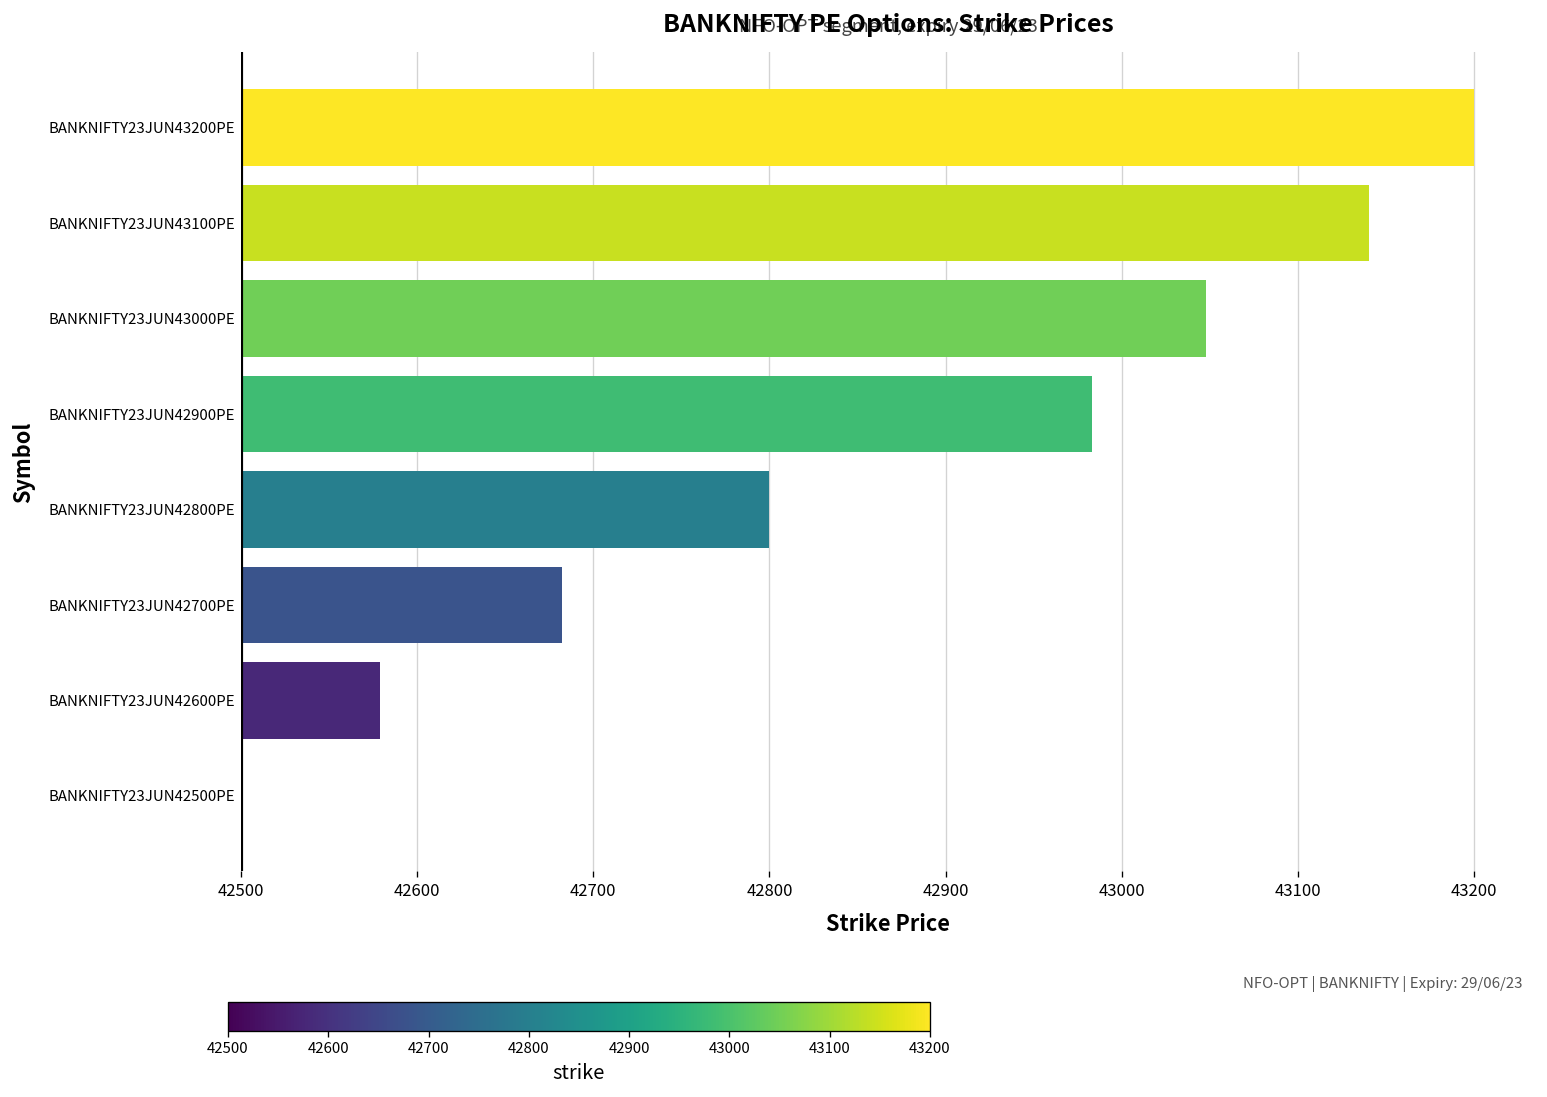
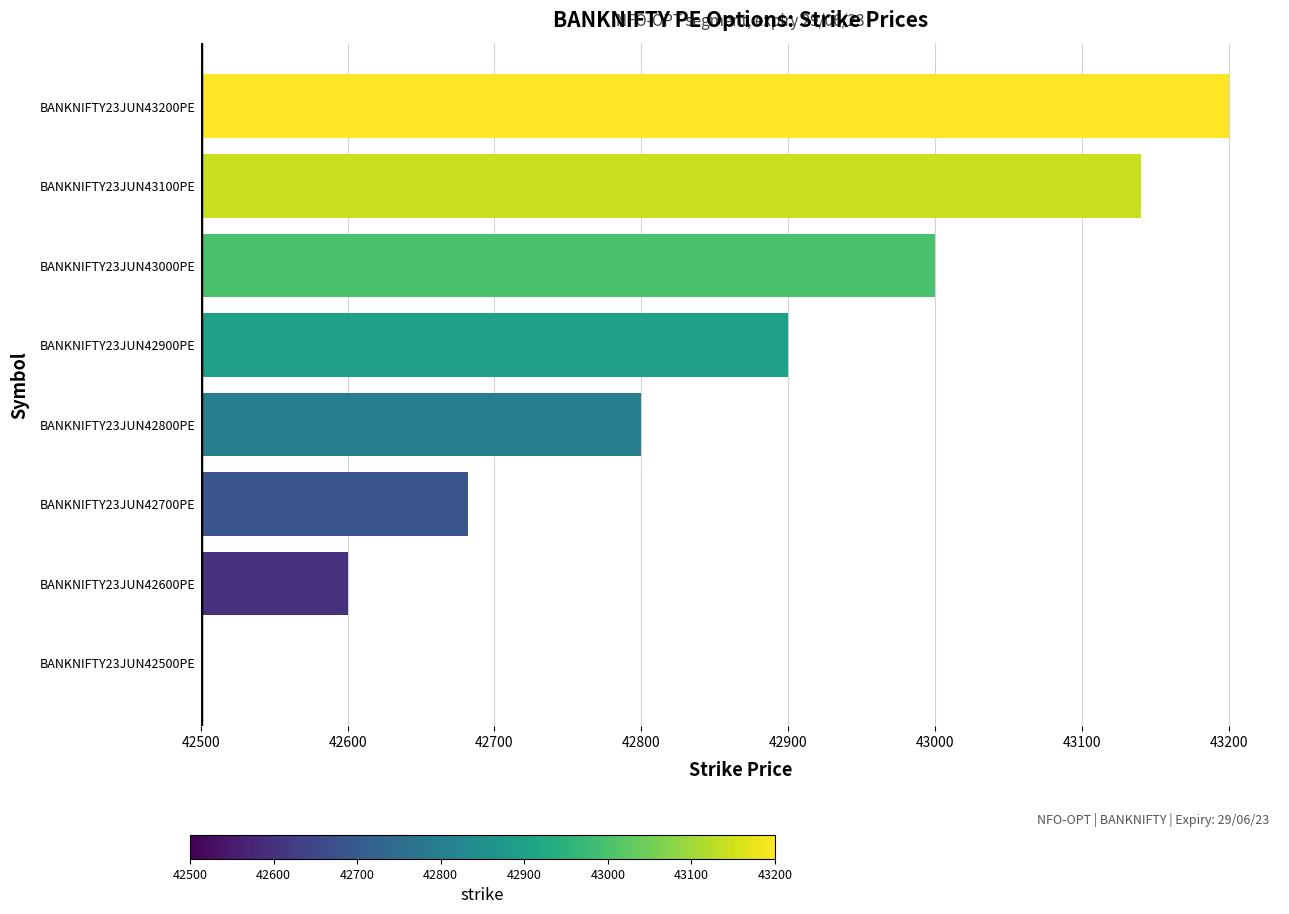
BANKNIFTY23JUN43000PE: 43048 -> 43000
BANKNIFTY23JUN42900PE: 42983 -> 42900
BANKNIFTY23JUN42600PE: 42579 -> 42600
